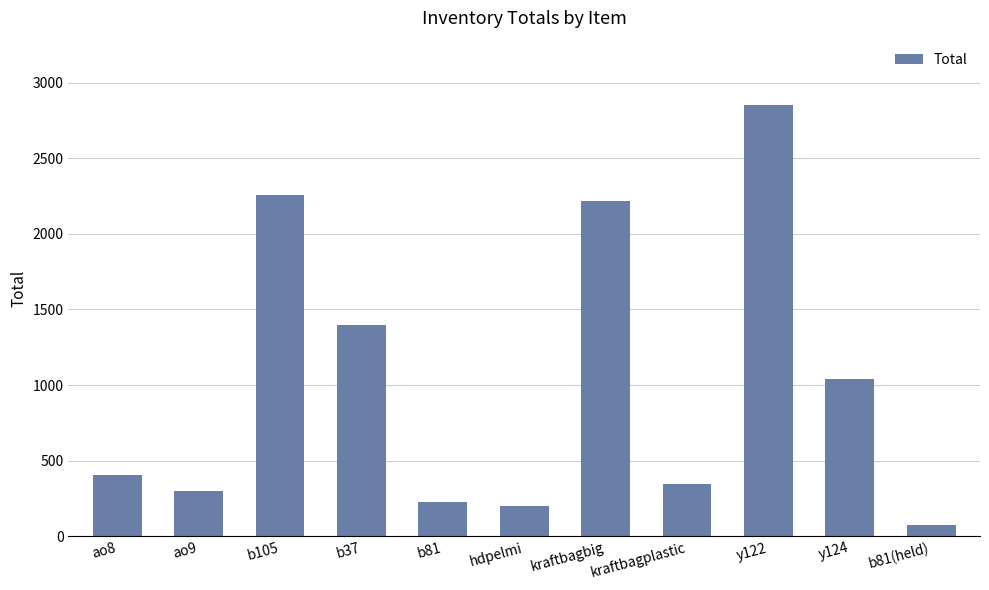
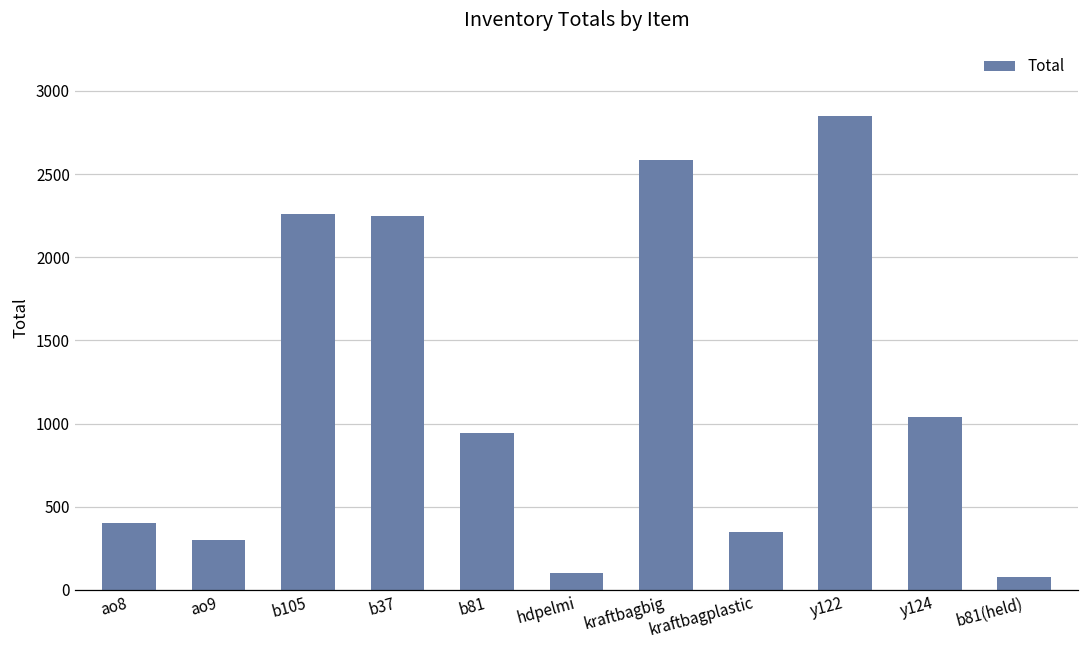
b37: 1400 -> 2250
b81: 230 -> 940
hdpelmi: 200 -> 100
kraftbagbig: 2210 -> 2580
